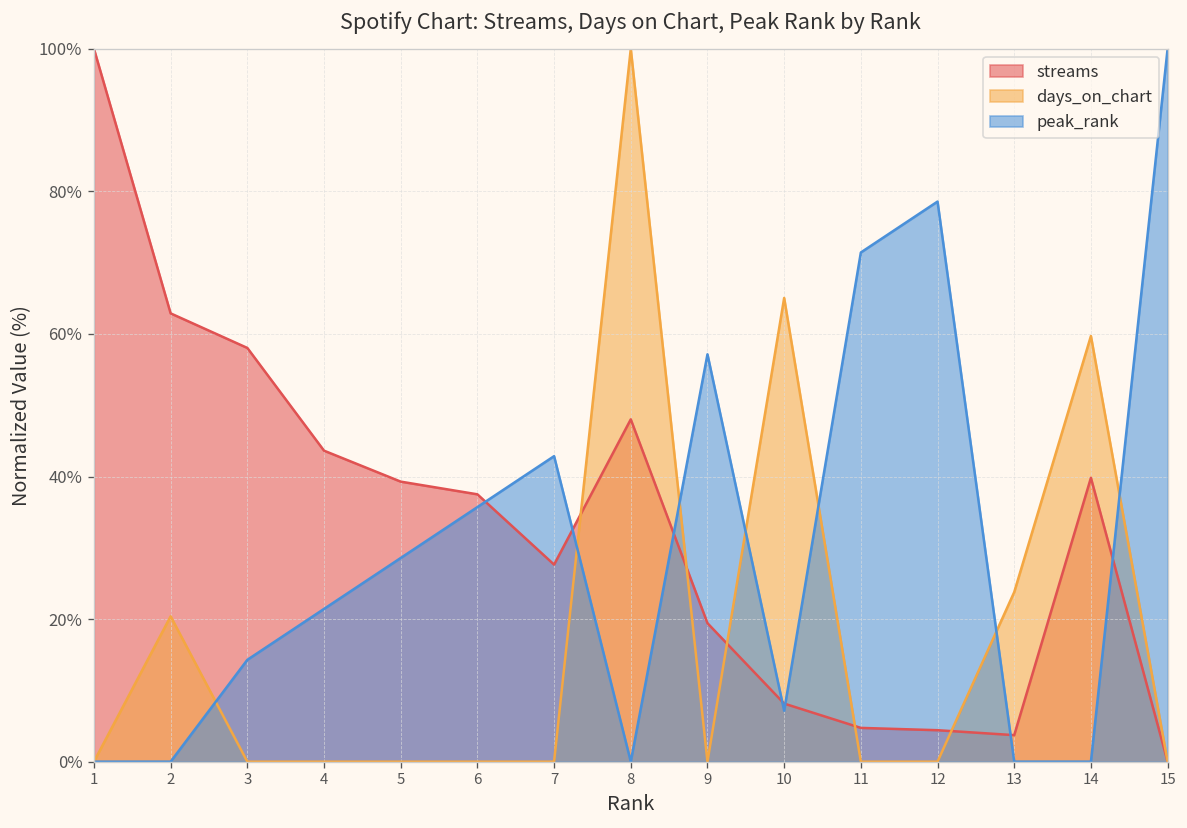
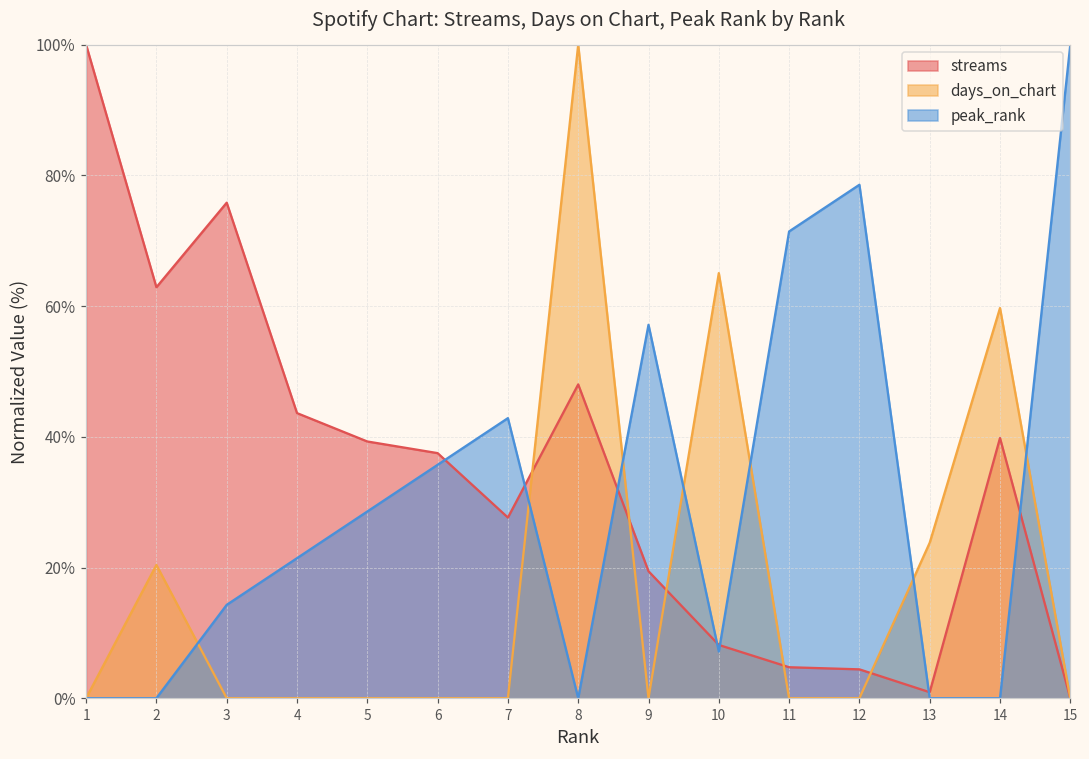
streams, 3: 58% -> 76%
streams, 13: 4% -> 1%
